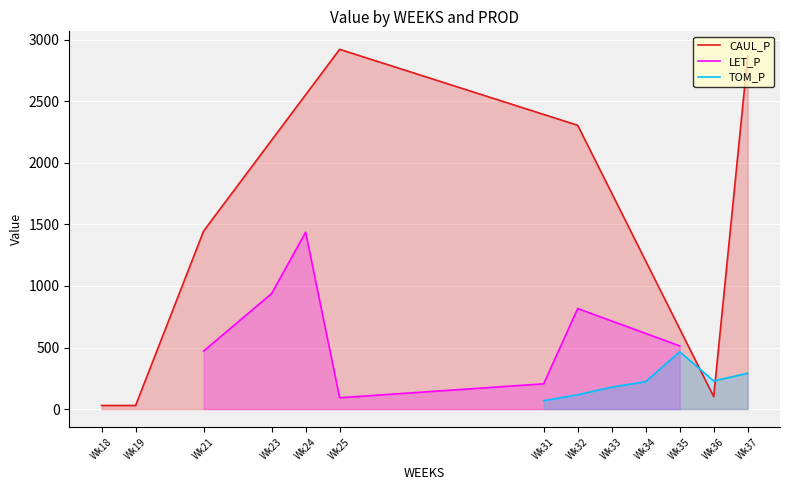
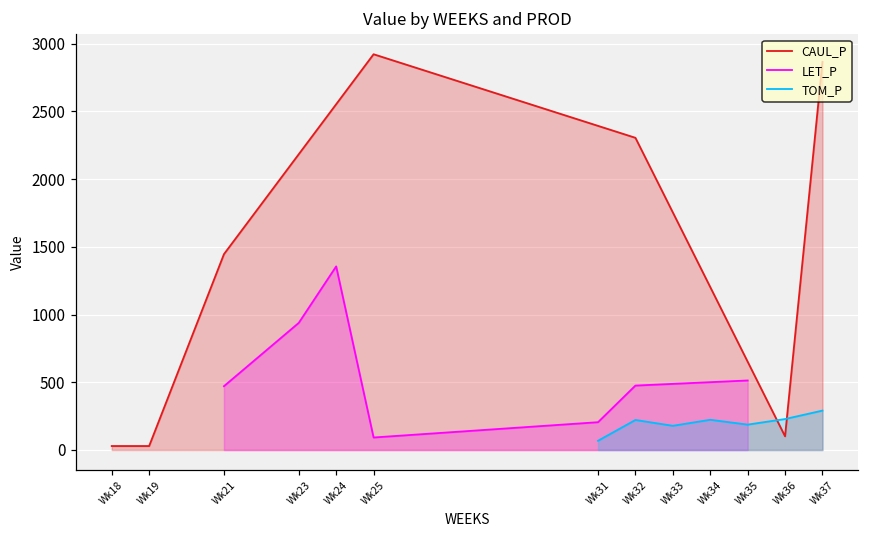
LET_P, Wk24: 1440 -> 1360
LET_P, Wk32: 820 -> 480
TOM_P, Wk32: 120 -> 220
TOM_P, Wk35: 470 -> 190
